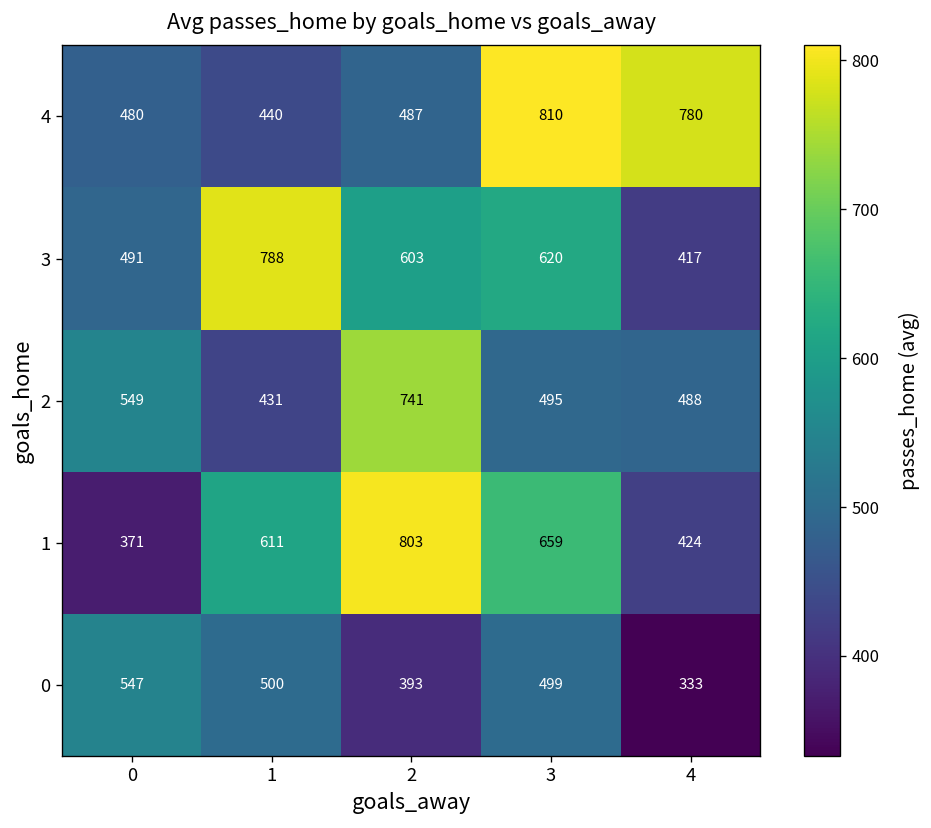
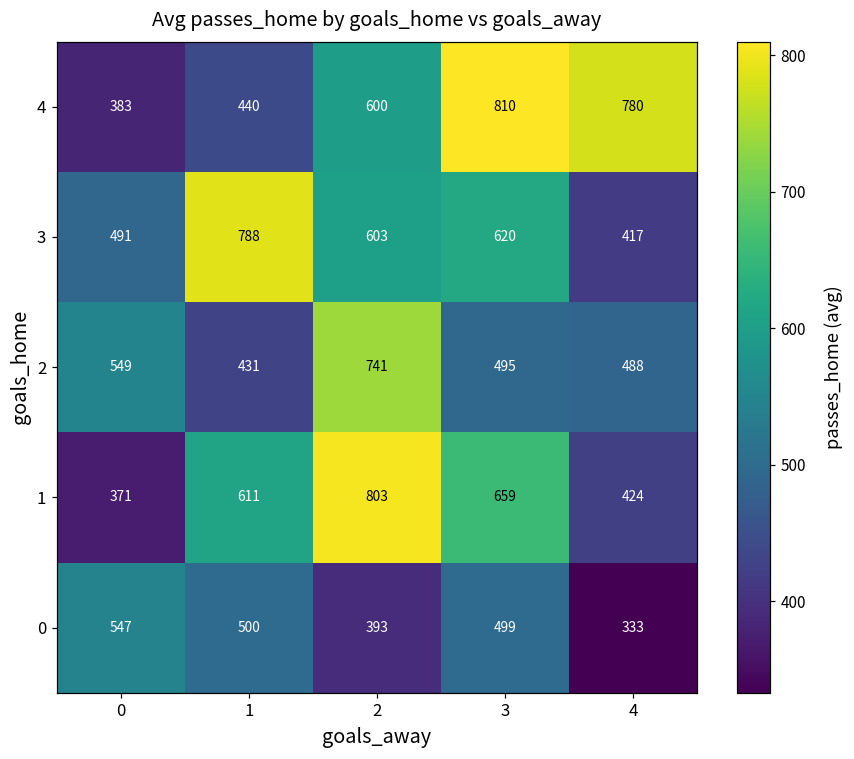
4, 0: 480 -> 383
4, 2: 487 -> 600
